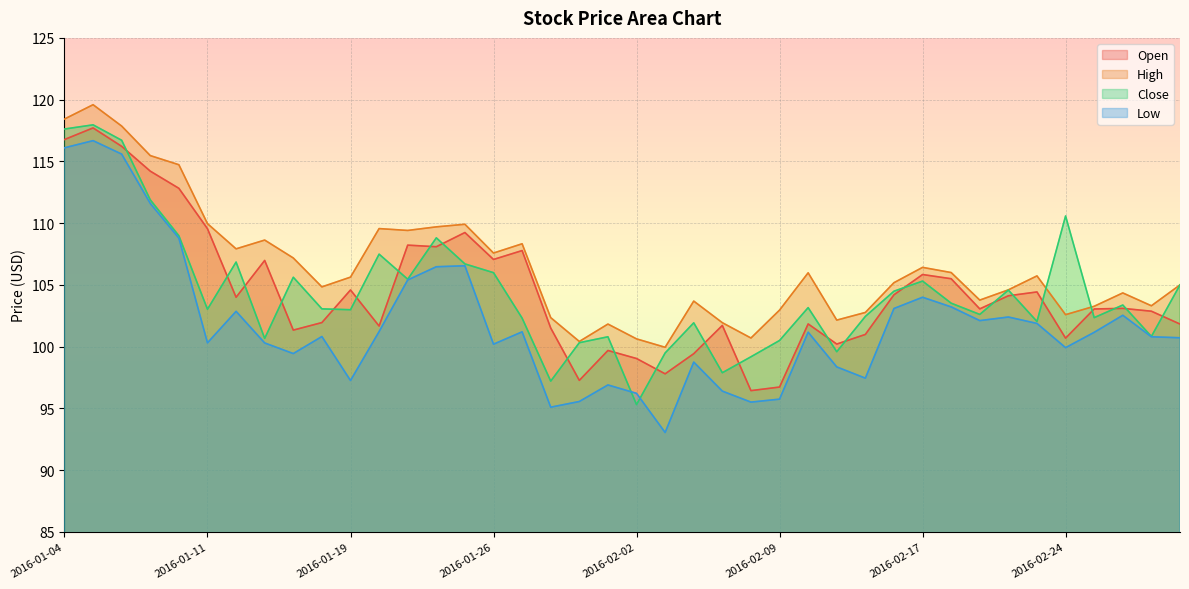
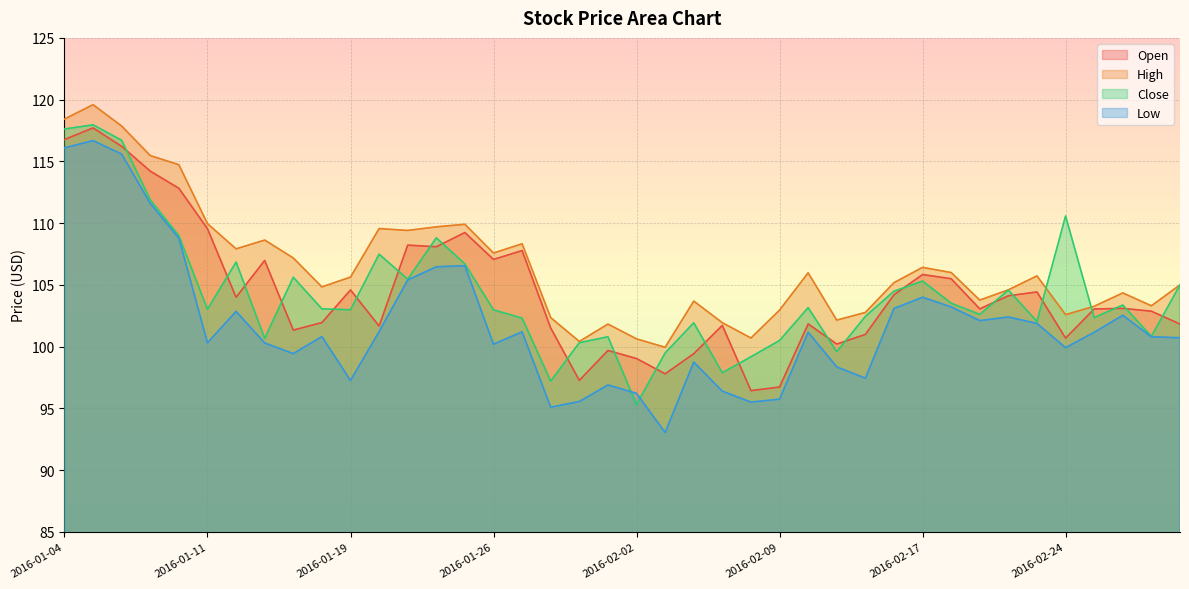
Close, 2016-01-26: 106.0 -> 103.0
